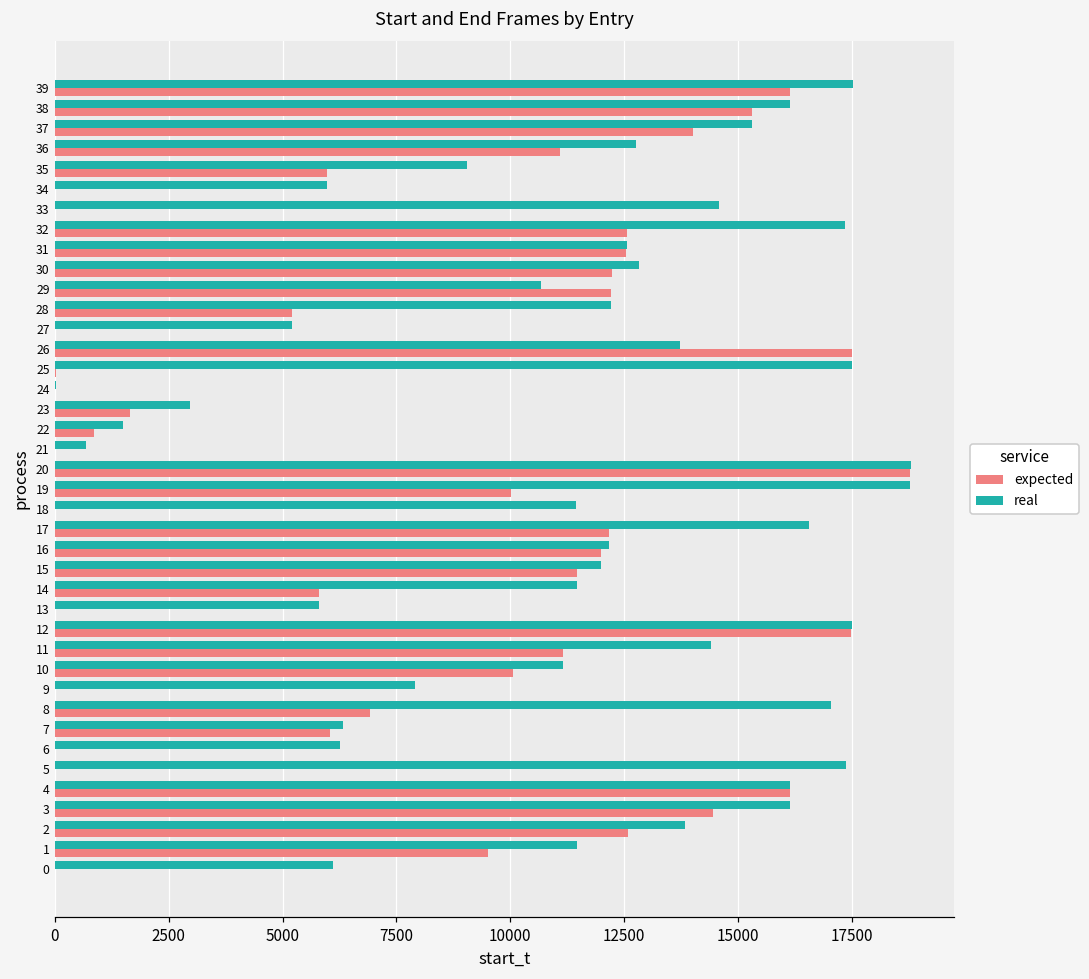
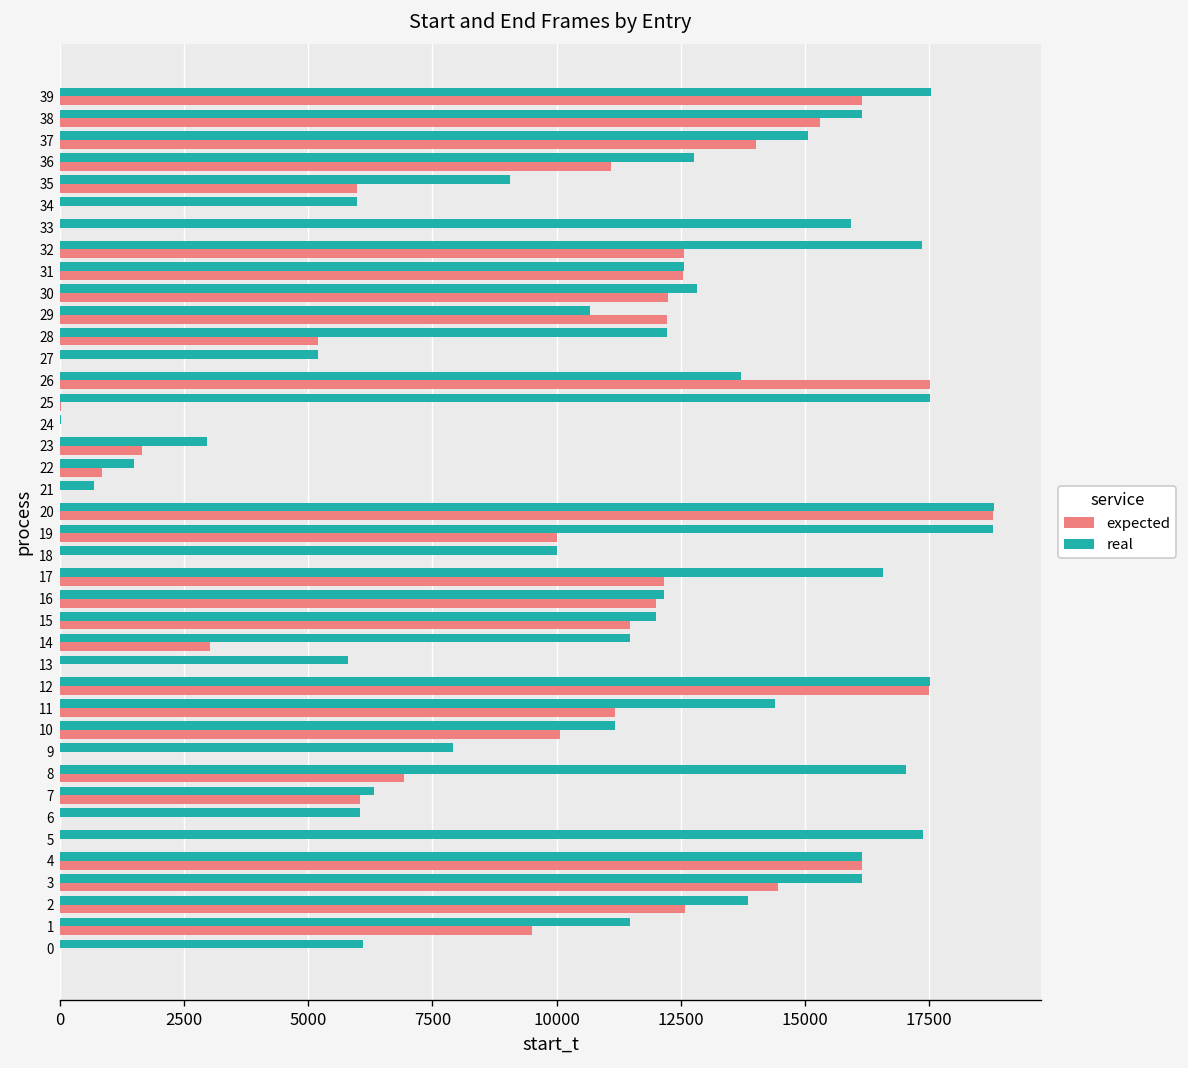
real, 37: 15300 -> 15100
real, 33: 14600 -> 15900
real, 18: 11400 -> 10000
expected, 14: 5800 -> 3000
real, 6: 6300 -> 6000
